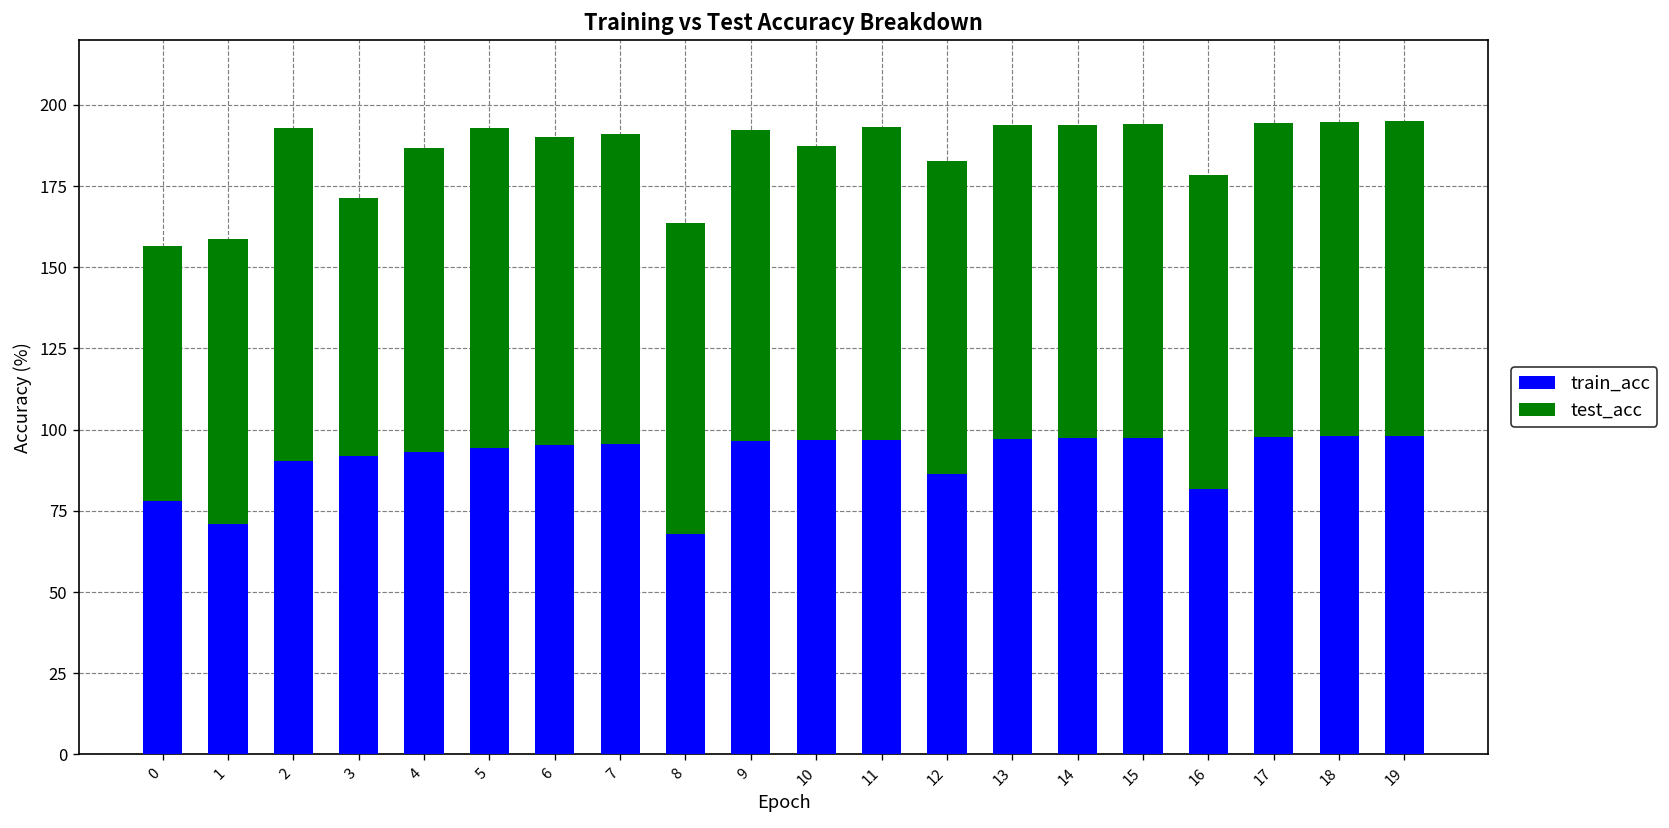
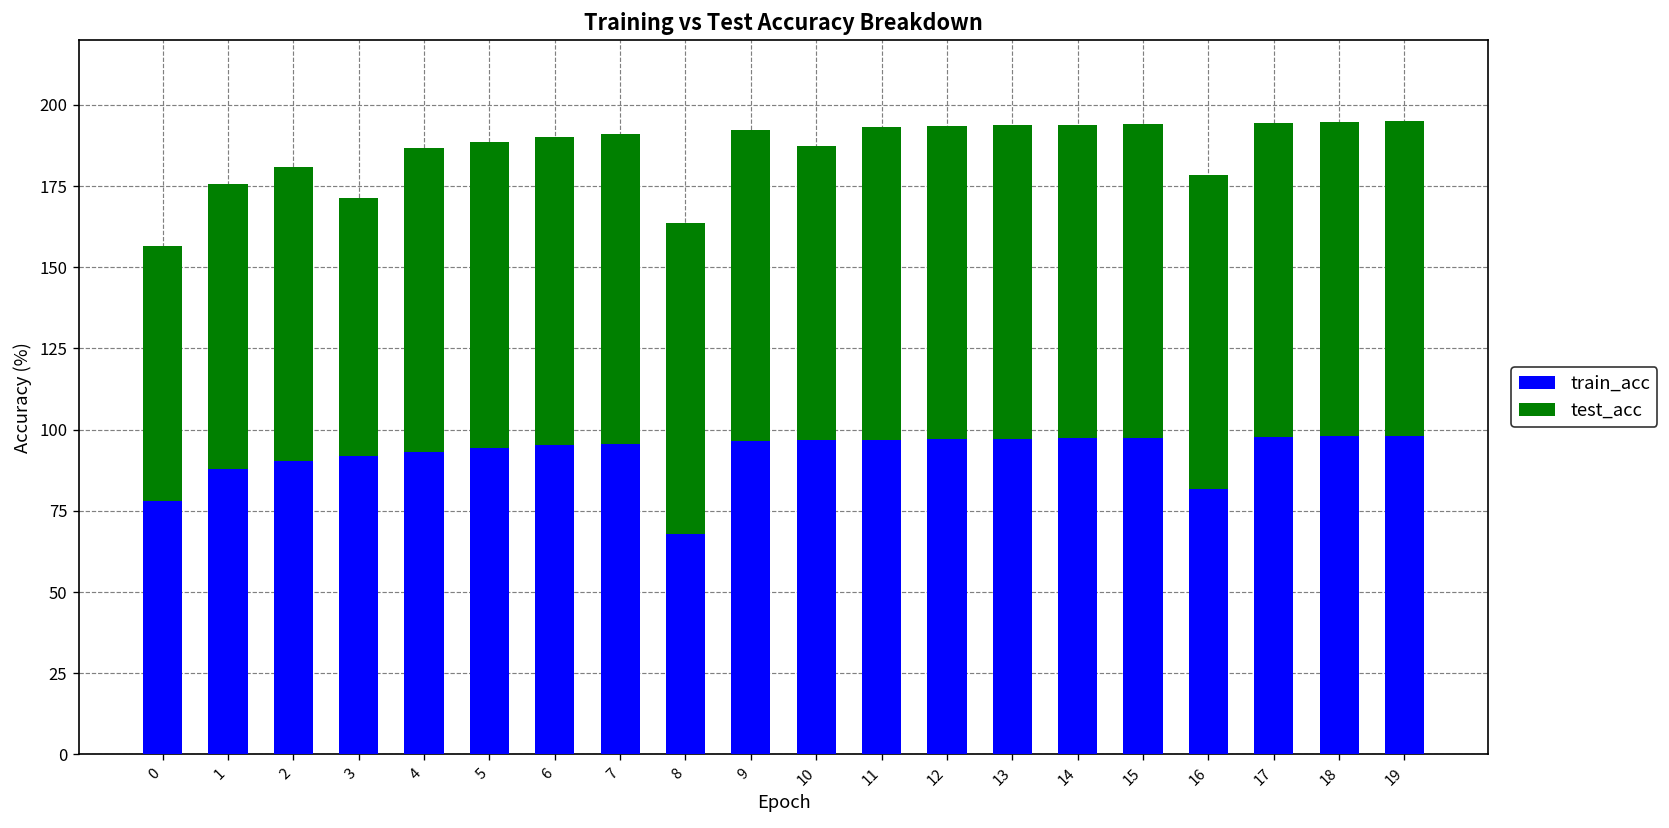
train_acc, 1: 71 -> 88
test_acc, 2: 102 -> 90
test_acc, 5: 99 -> 94
train_acc, 12: 86 -> 97
